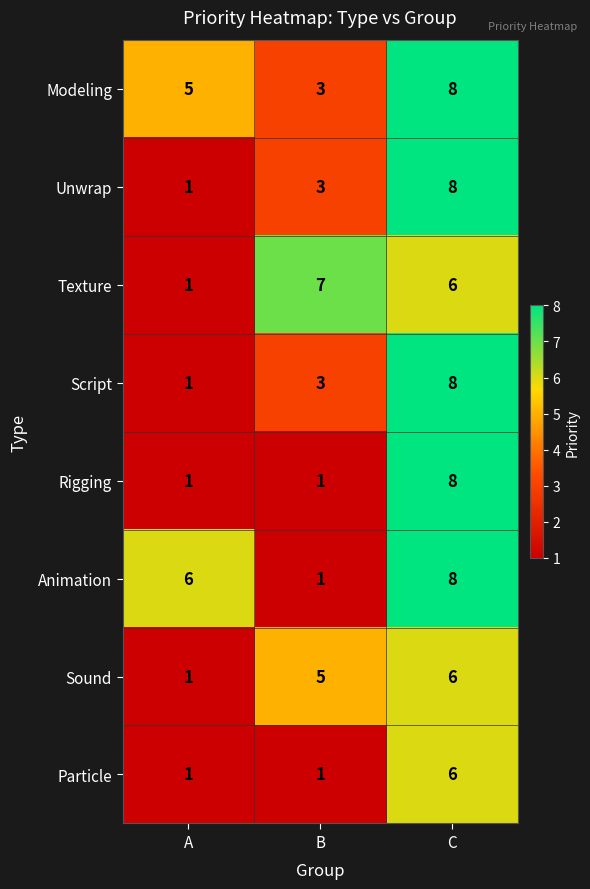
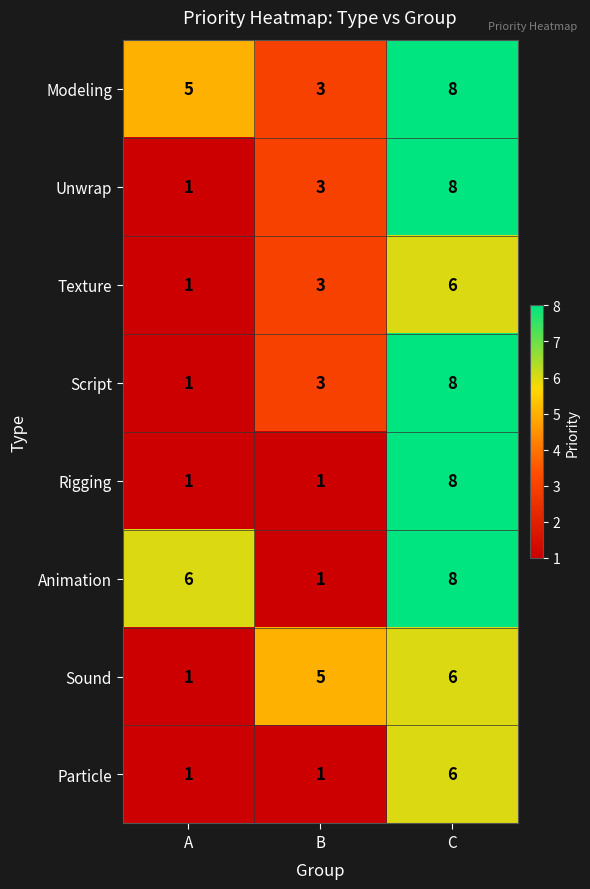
Texture, B: 7 -> 3
